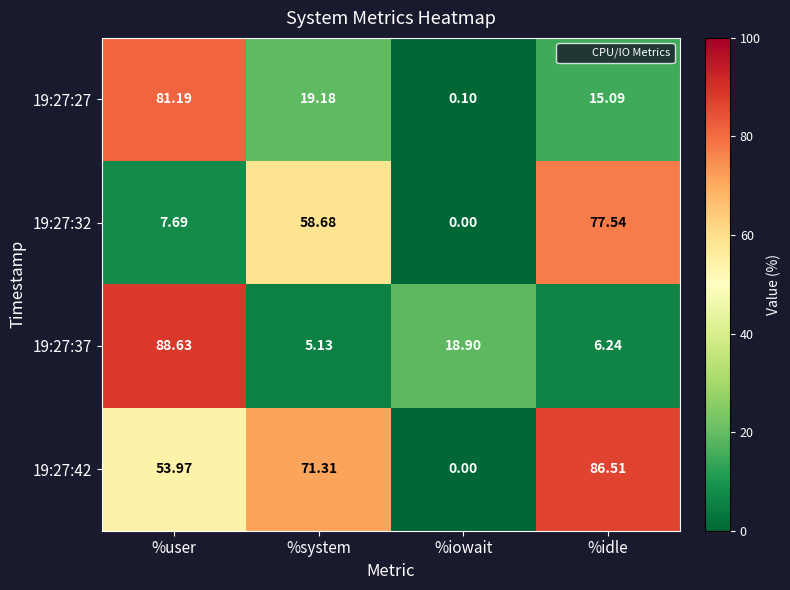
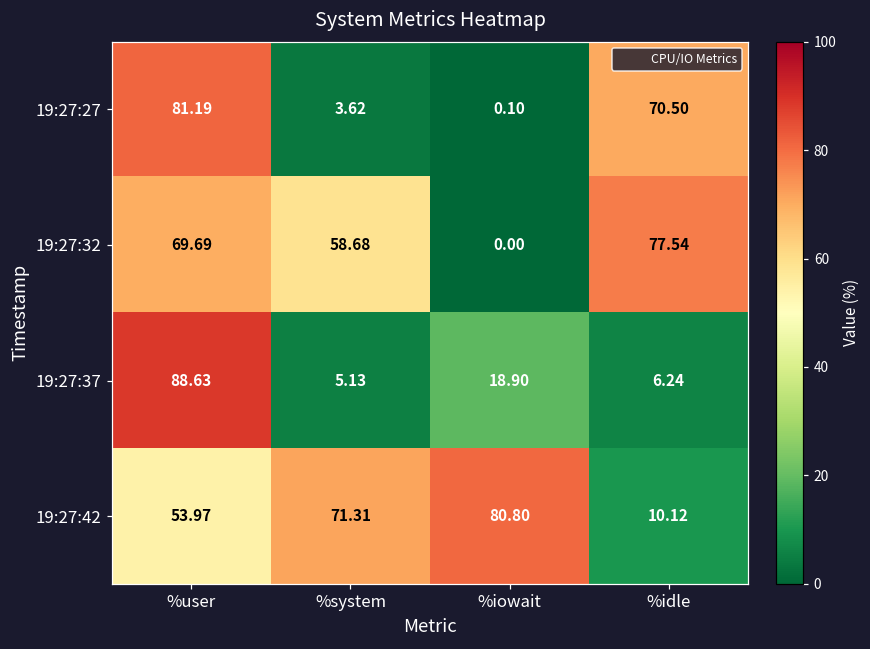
19:27:27, %system: 19.18 -> 3.62
19:27:27, %idle: 15.09 -> 70.50
19:27:32, %user: 7.69 -> 69.69
19:27:42, %iowait: 0.00 -> 80.80
19:27:42, %idle: 86.51 -> 10.12
